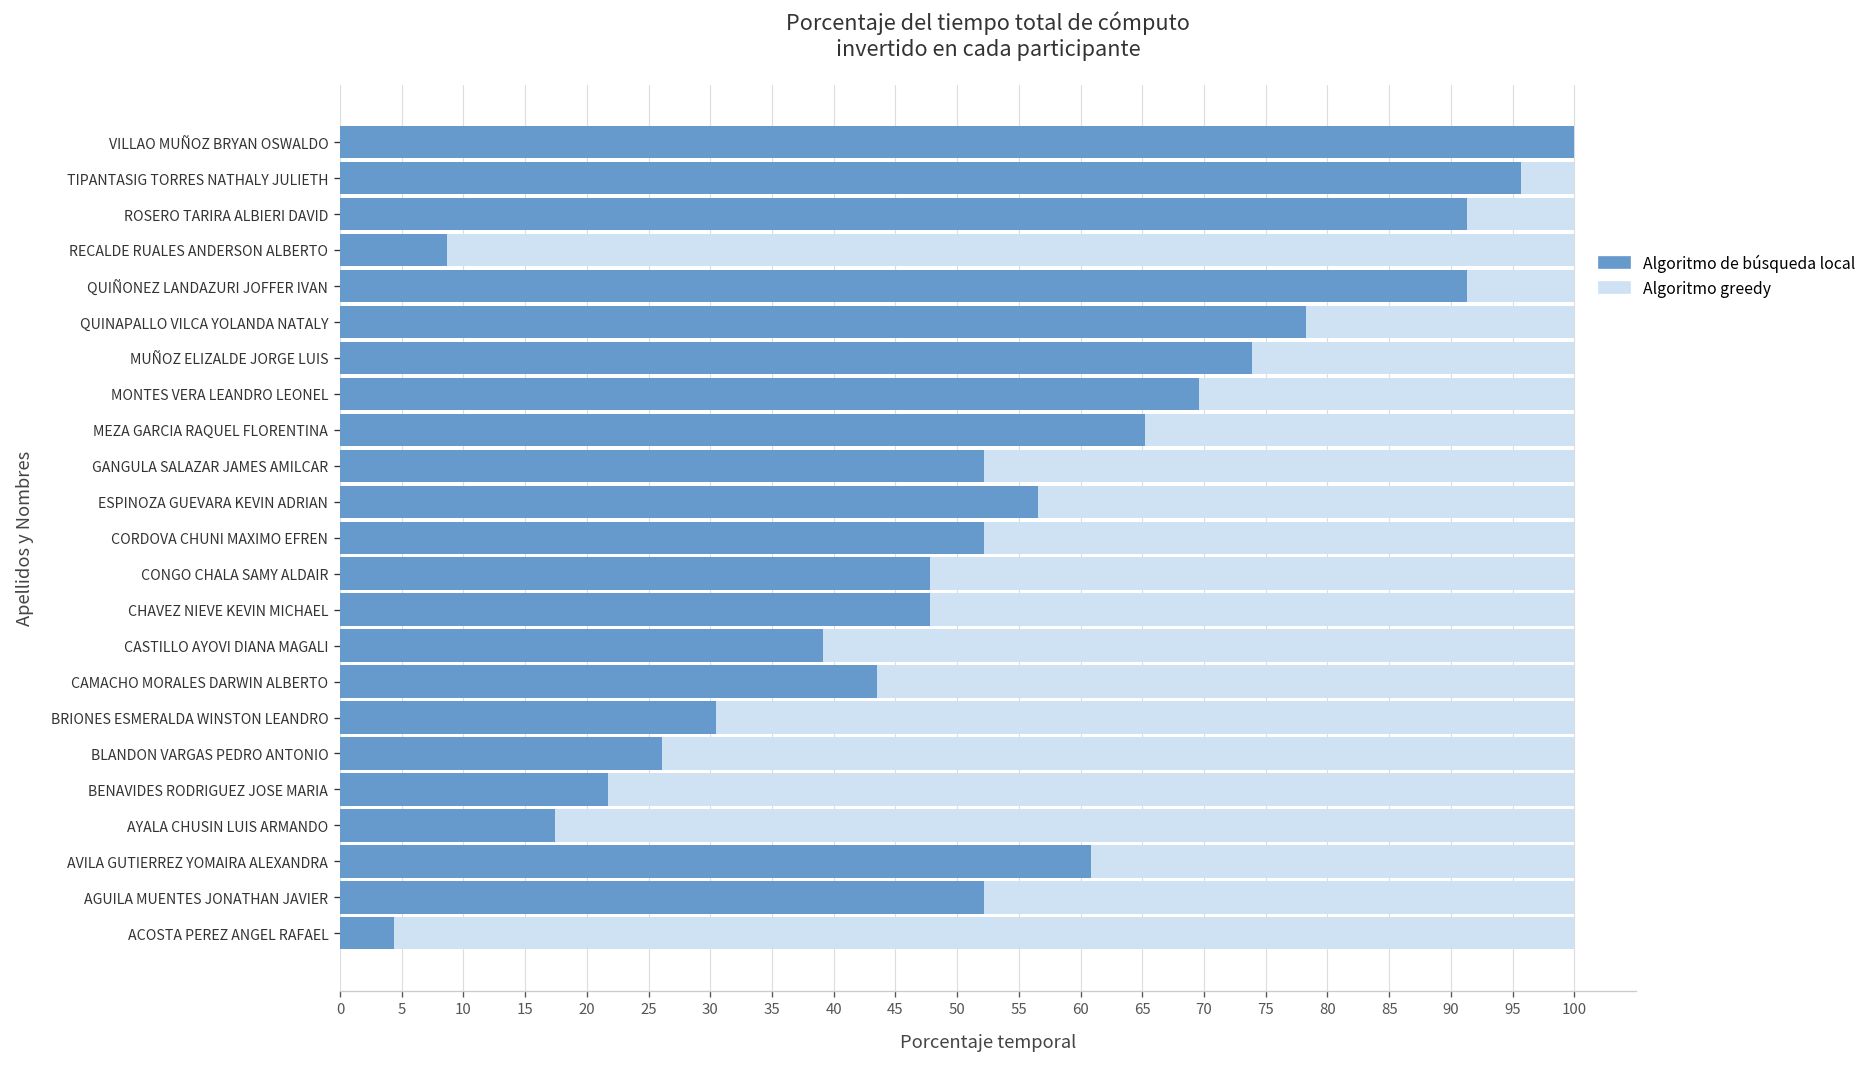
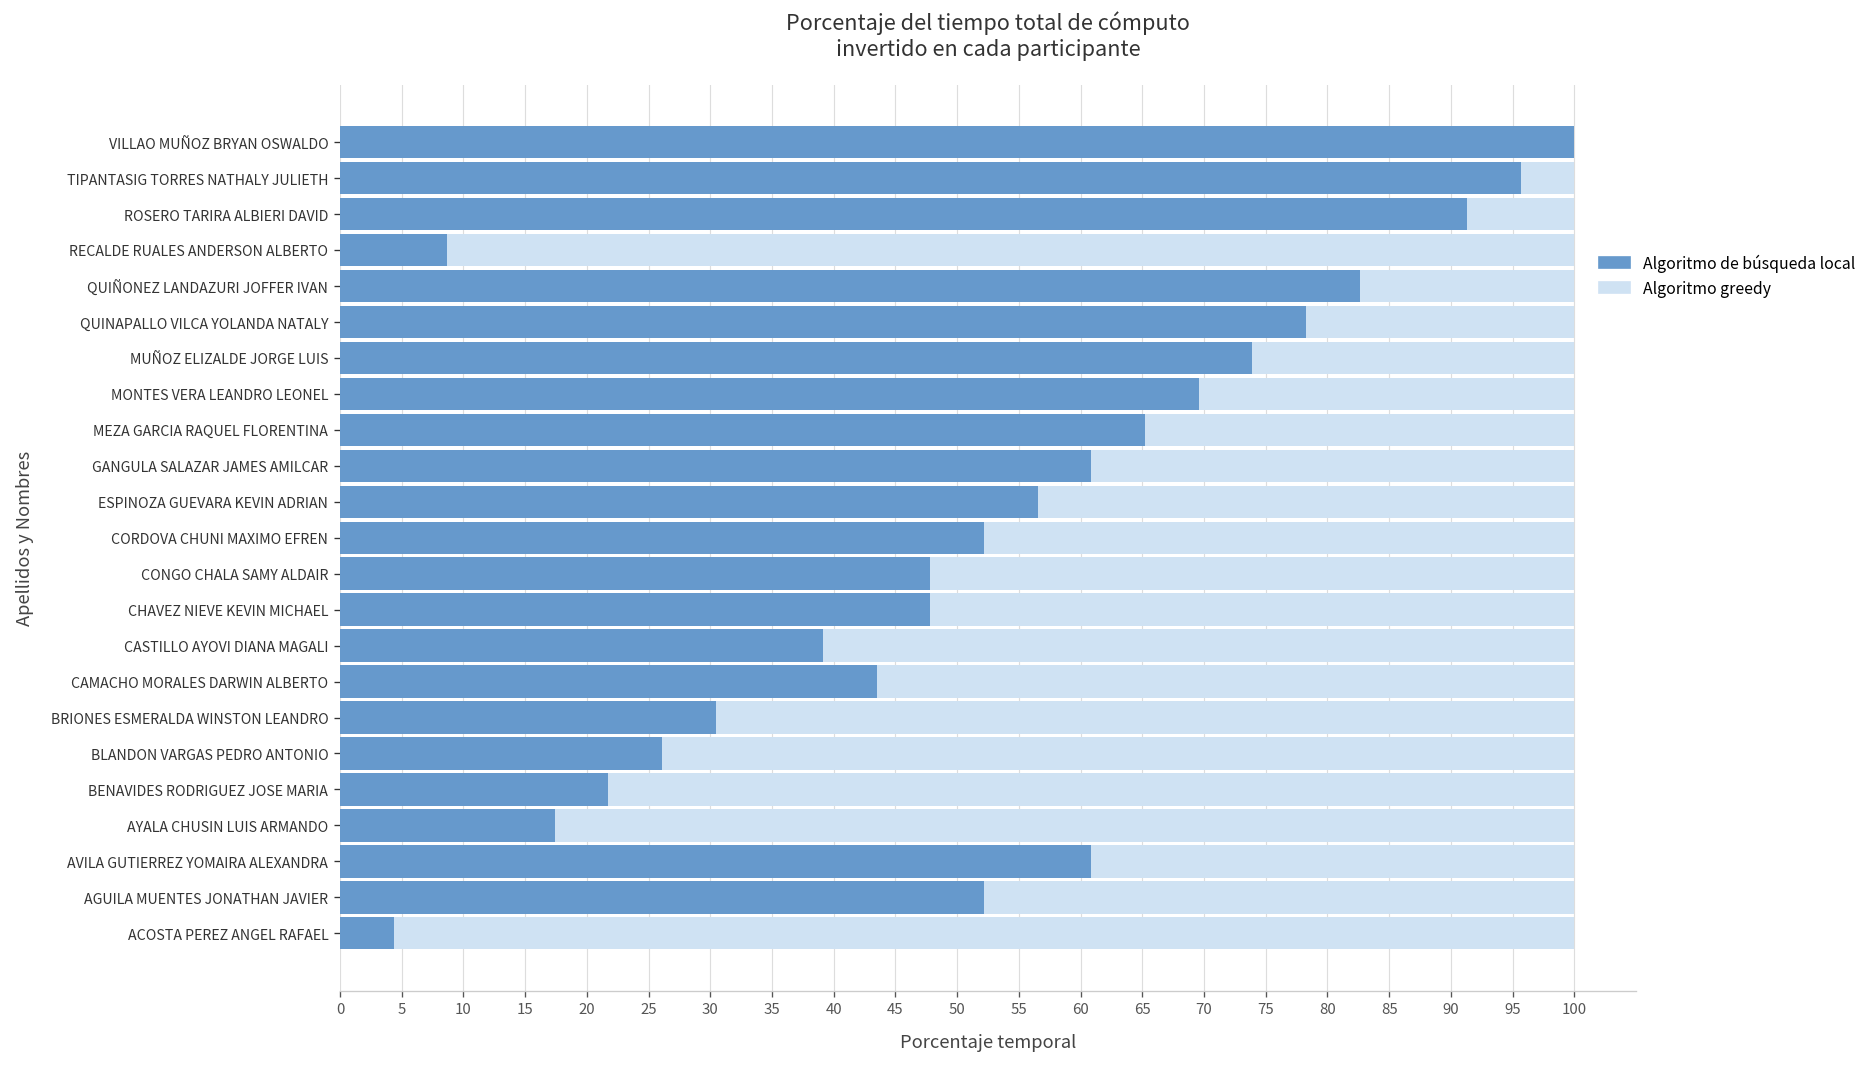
Algoritmo de búsqueda local, QUIÑONEZ LANDAZURI JOFFER IVAN: 91.3 -> 82.6
Algoritmo de búsqueda local, GANGULA SALAZAR JAMES AMILCAR: 52.2 -> 60.9
